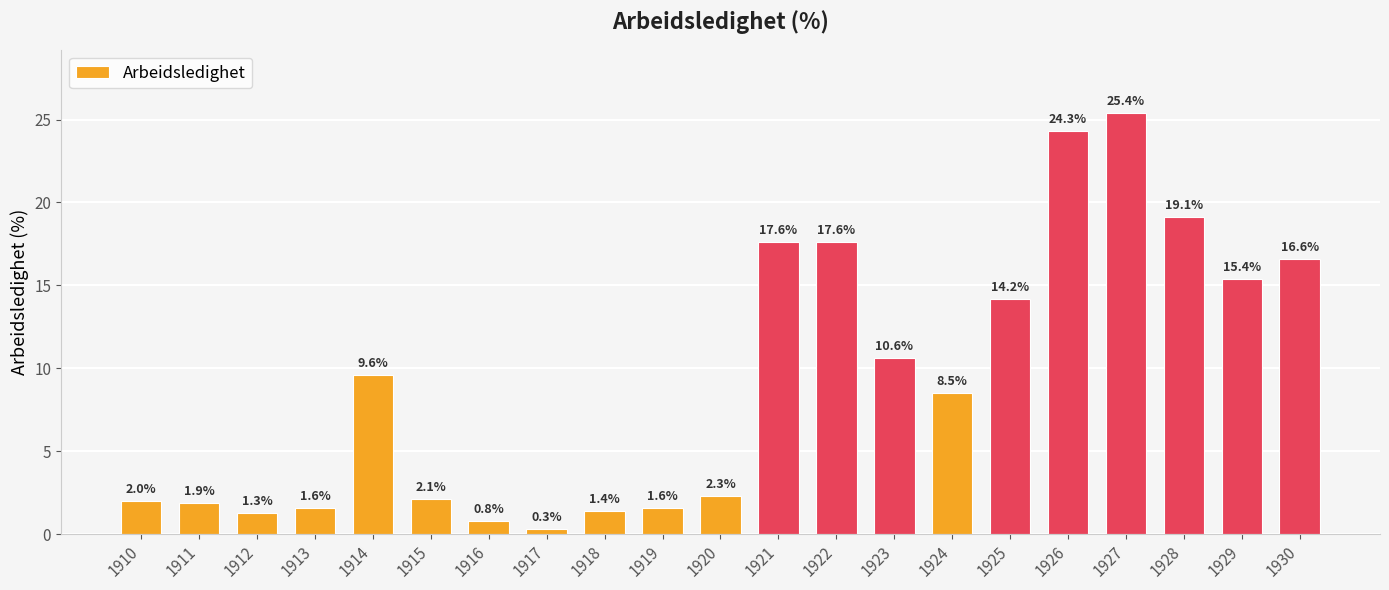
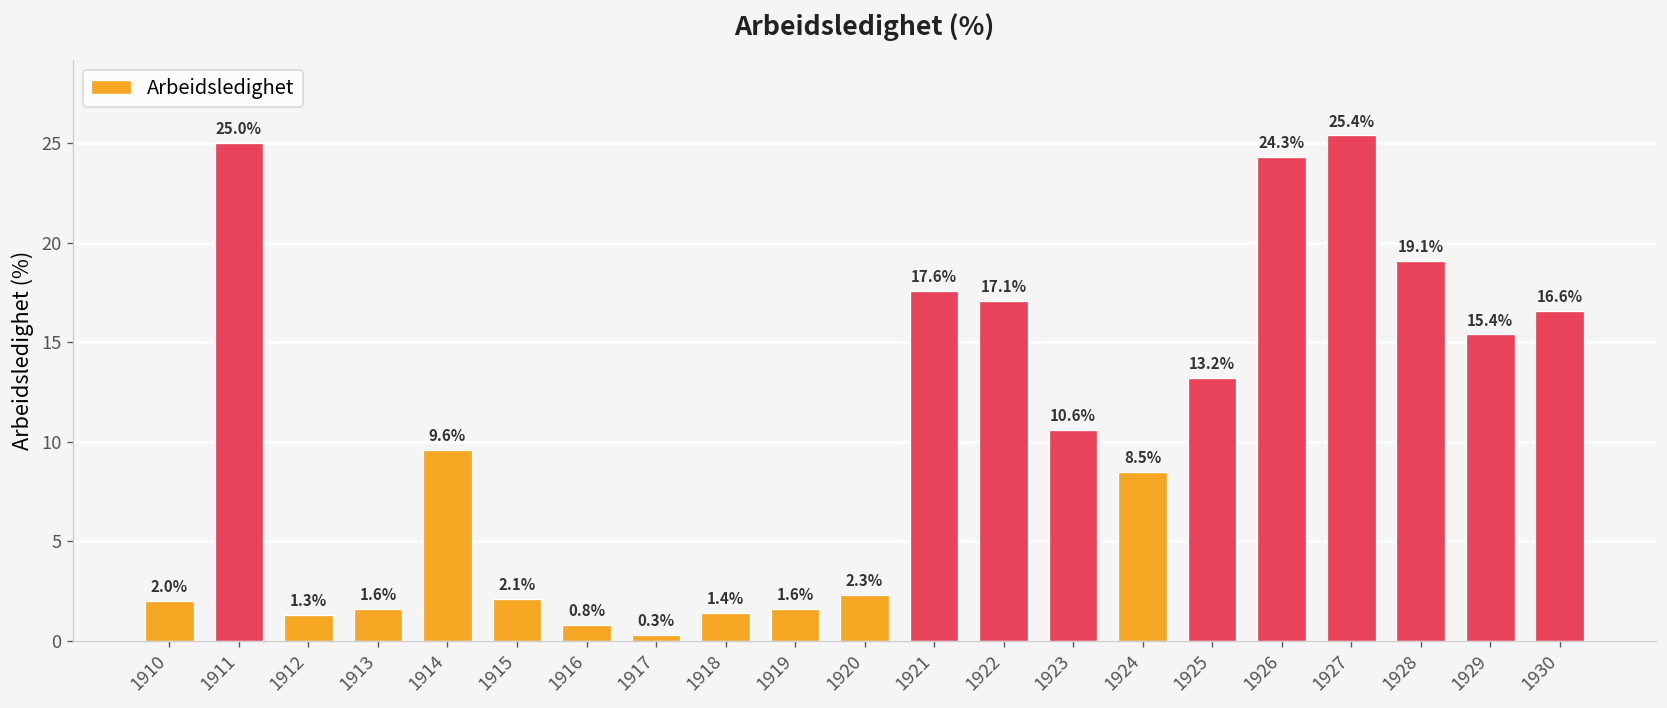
1911: 1.9% -> 25.0%
1922: 17.6% -> 17.1%
1925: 14.2% -> 13.2%
